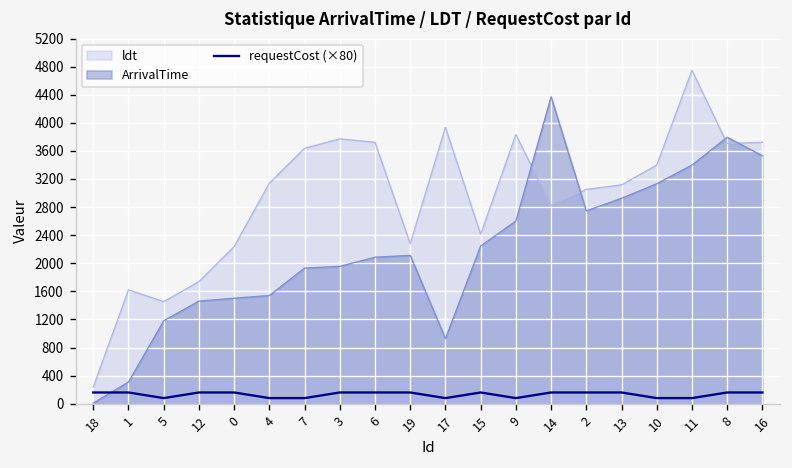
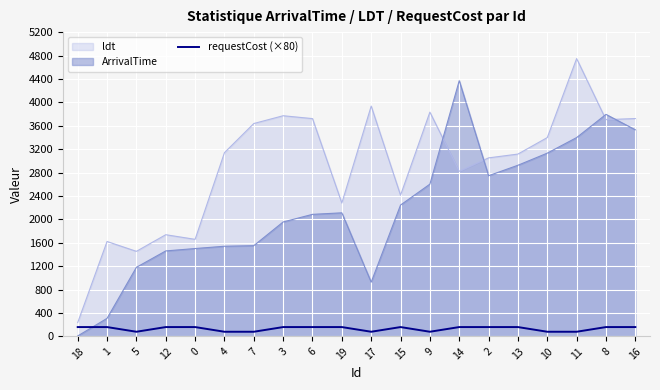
ldt, 0: 2200 -> 1700
ArrivalTime, 7: 1900 -> 1600
